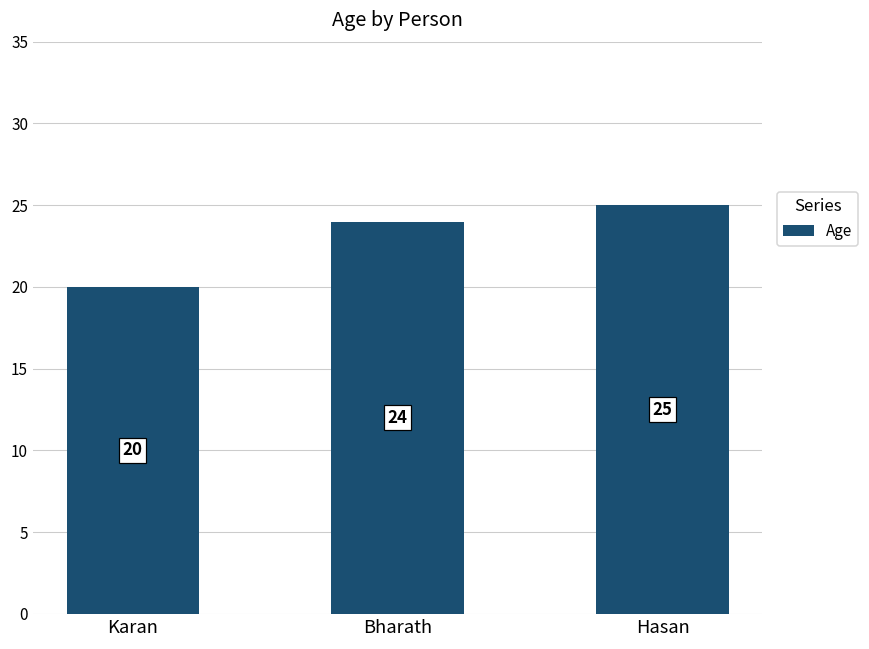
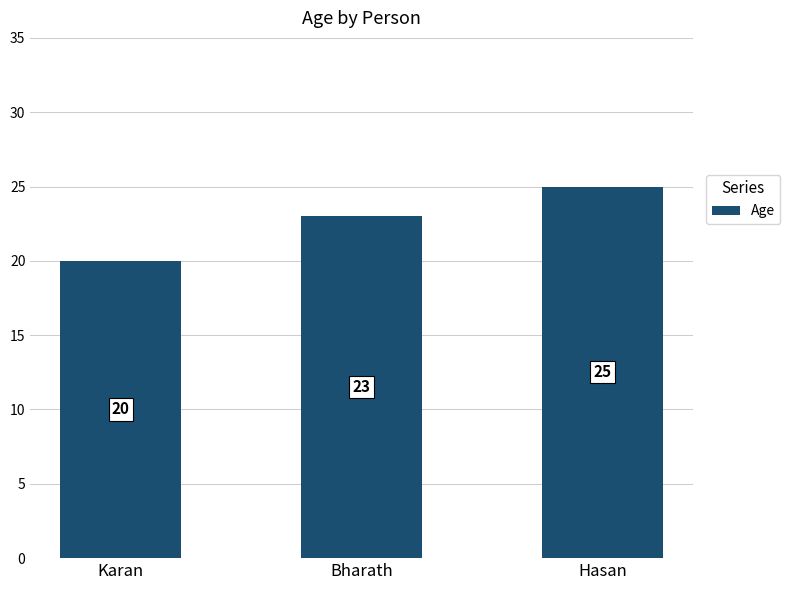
Bharath: 24 -> 23
